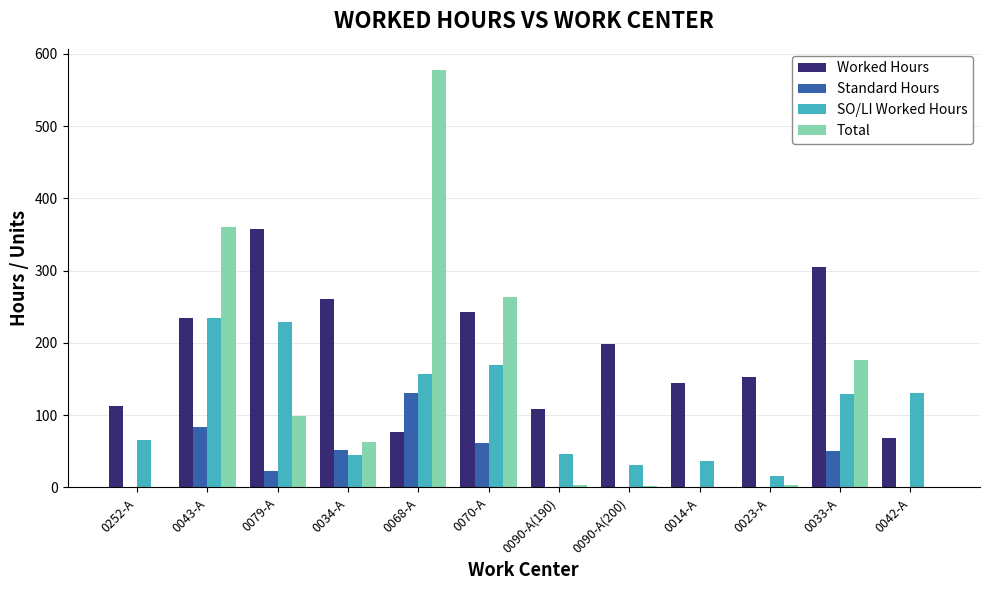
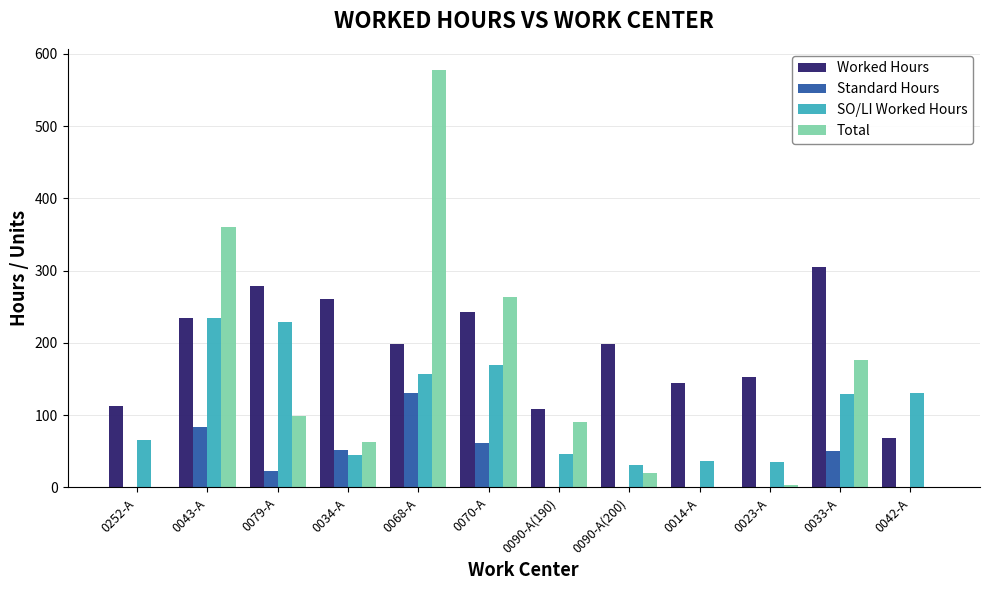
Worked Hours, 0079-A: 360 -> 280
Worked Hours, 0068-A: 80 -> 200
Total, 0090-A(190): 0 -> 90
Total, 0090-A(200): 0 -> 20
SO/LI Worked Hours, 0023-A: 20 -> 40
